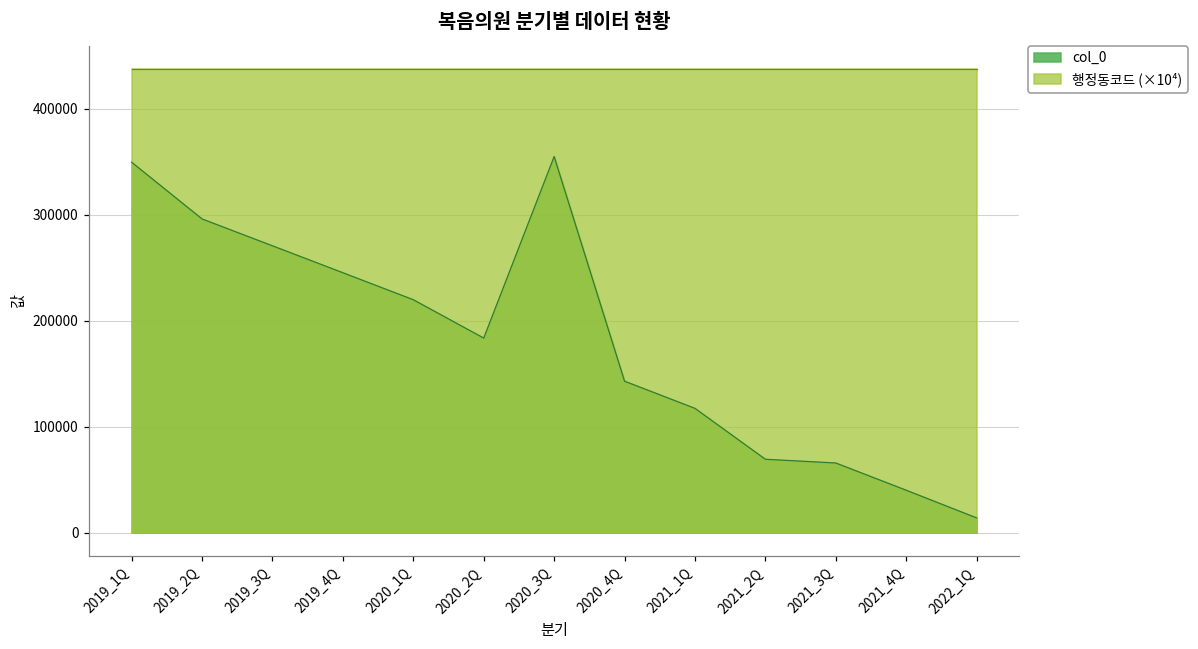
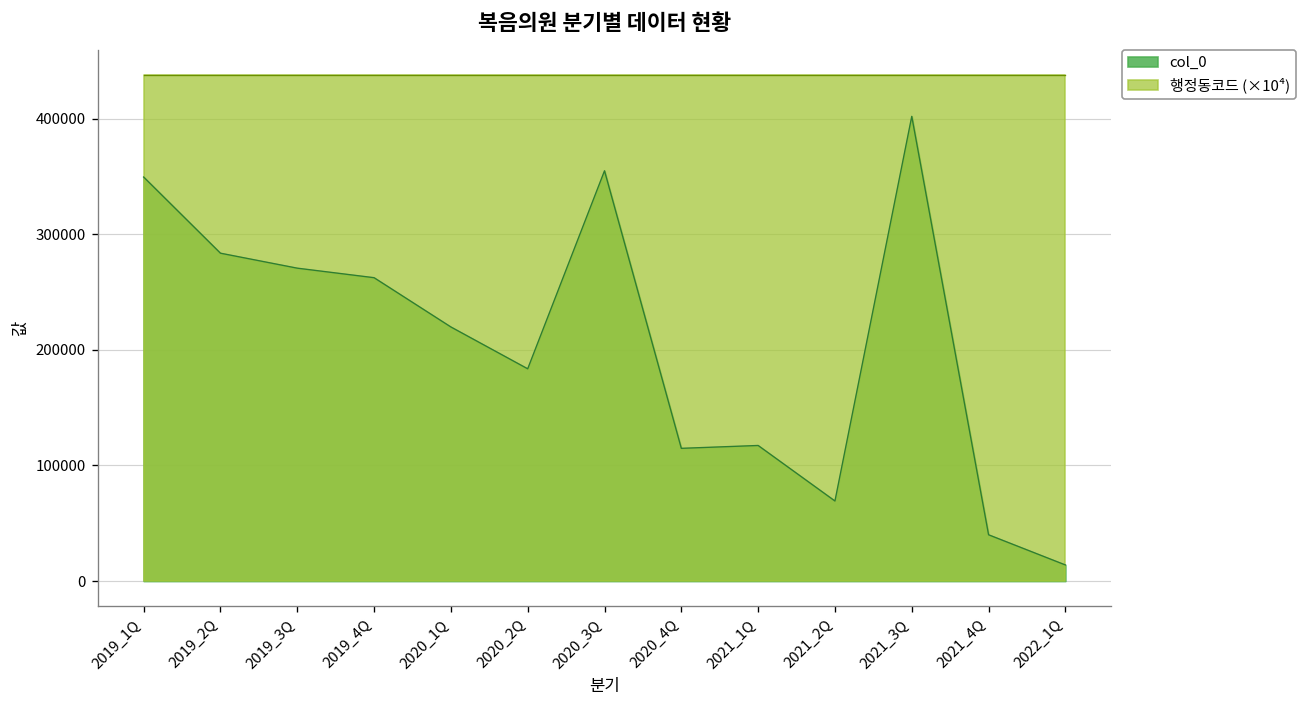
col_0, 2019_2Q: 300000 -> 280000
col_0, 2019_4Q: 250000 -> 260000
col_0, 2020_4Q: 140000 -> 110000
col_0, 2021_3Q: 70000 -> 400000
